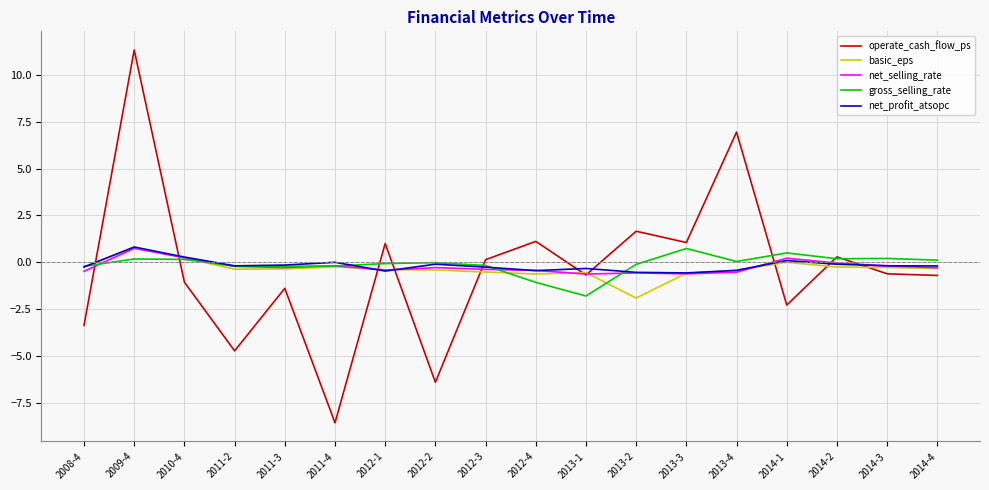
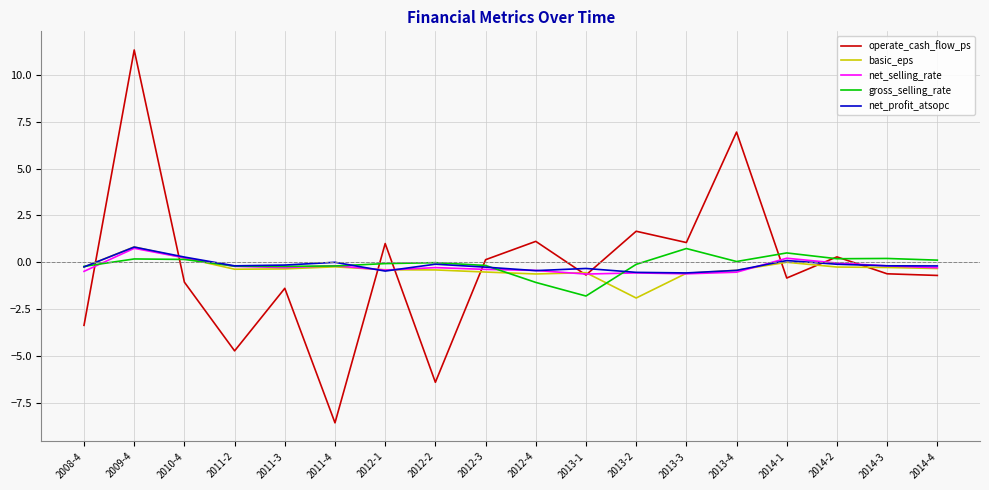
operate_cash_flow_ps, 2014-1: -2.3 -> -0.8
